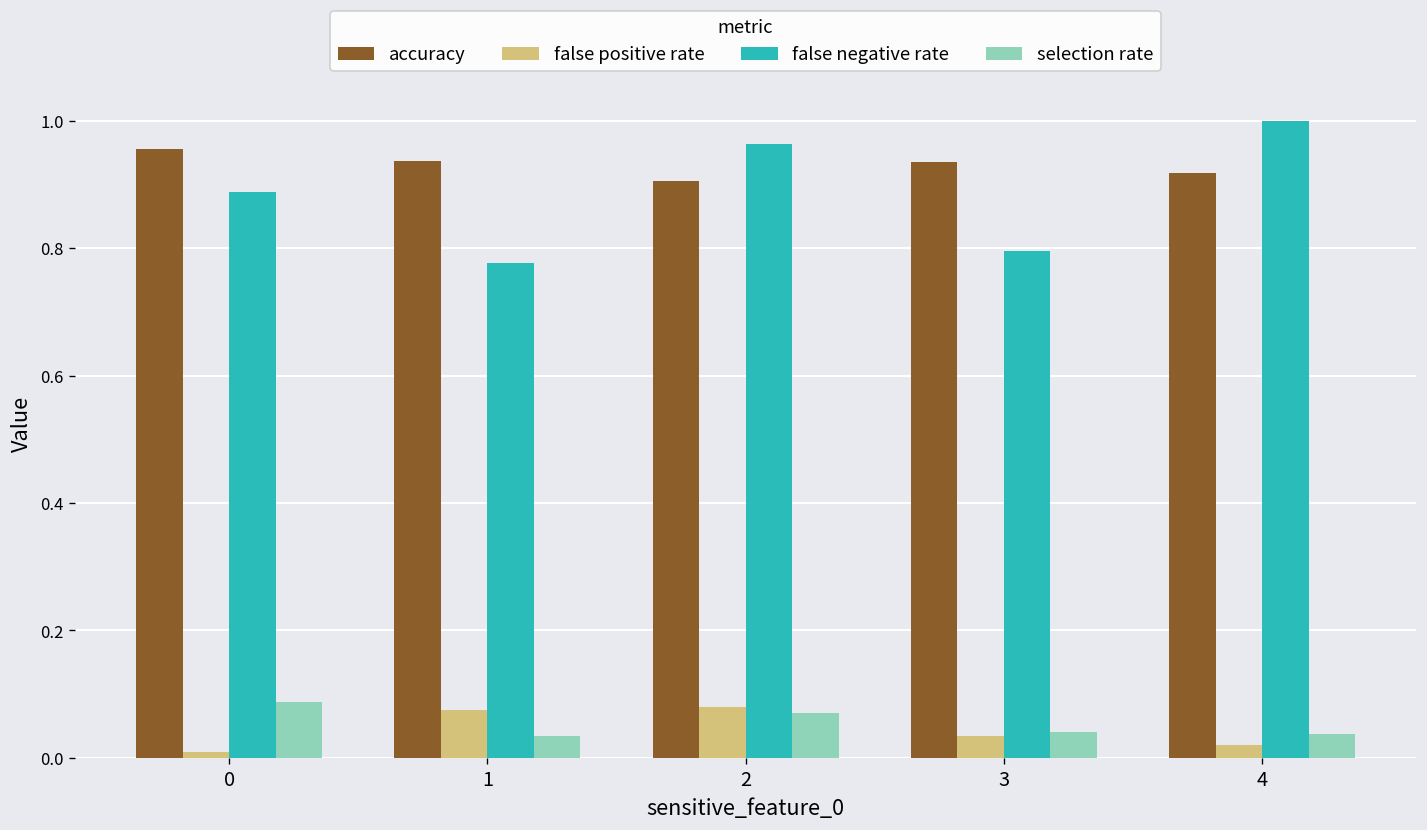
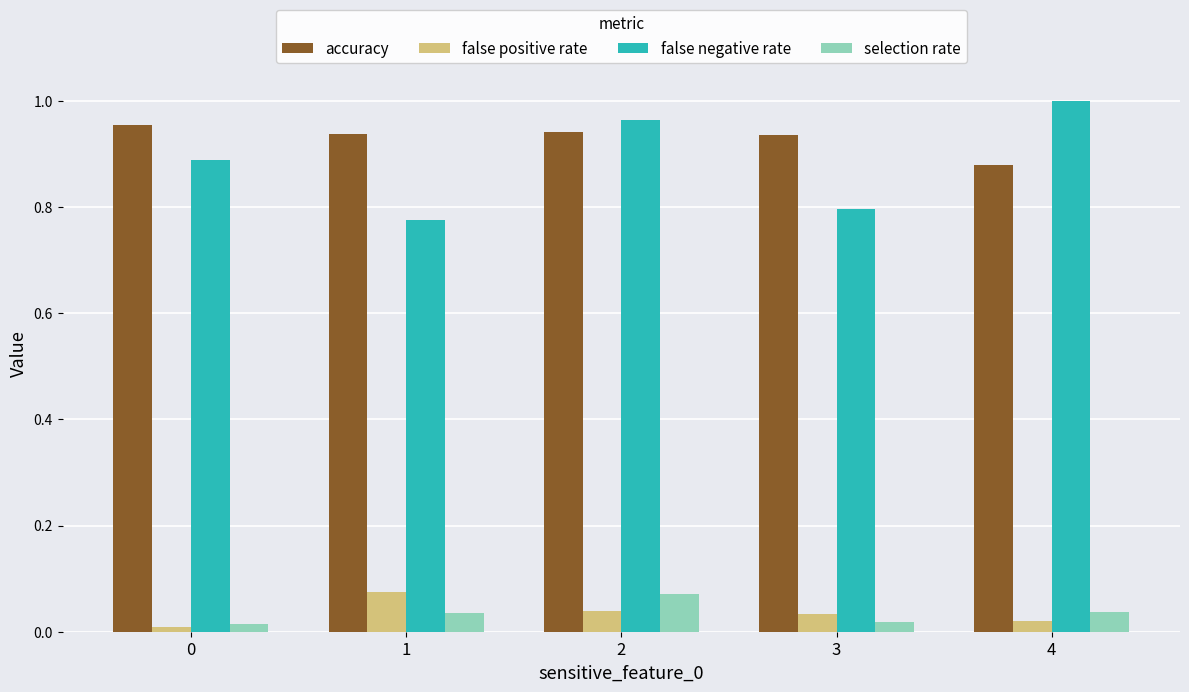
selection rate, 0: 0.09 -> 0.02
accuracy, 2: 0.91 -> 0.94
false positive rate, 2: 0.08 -> 0.04
selection rate, 3: 0.04 -> 0.02
accuracy, 4: 0.92 -> 0.88
